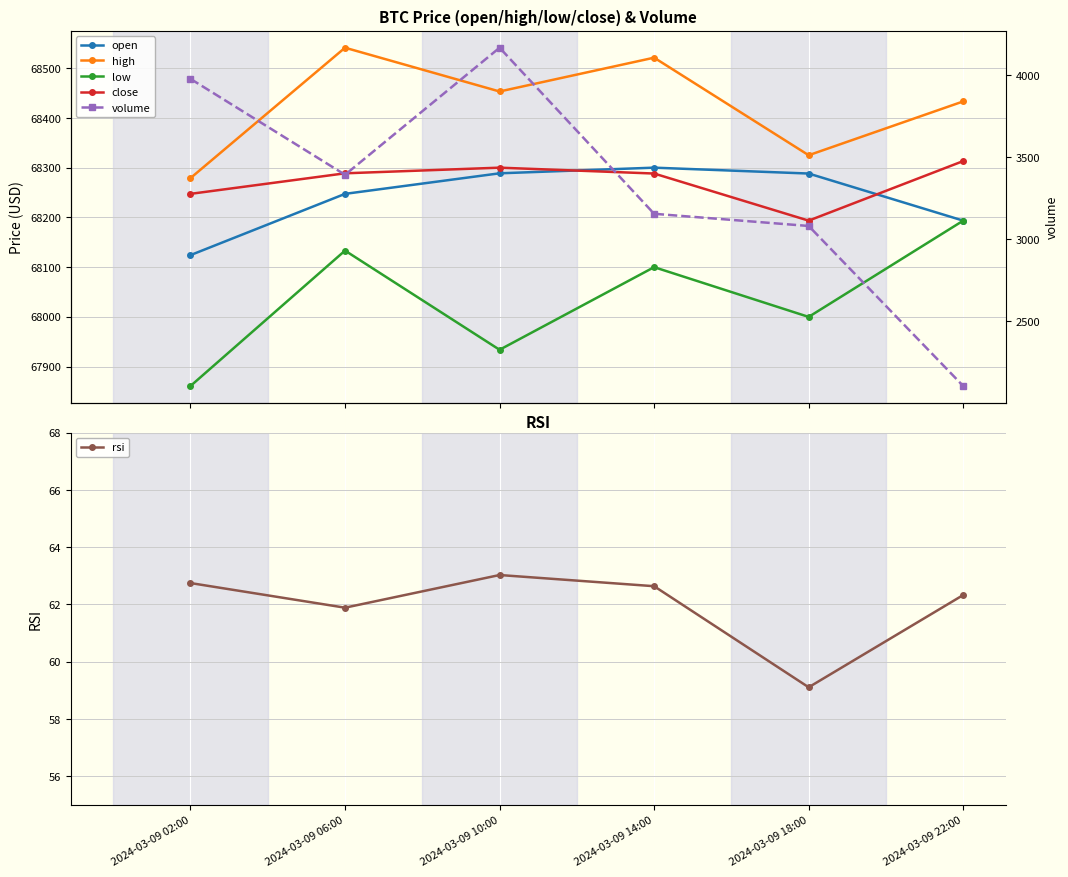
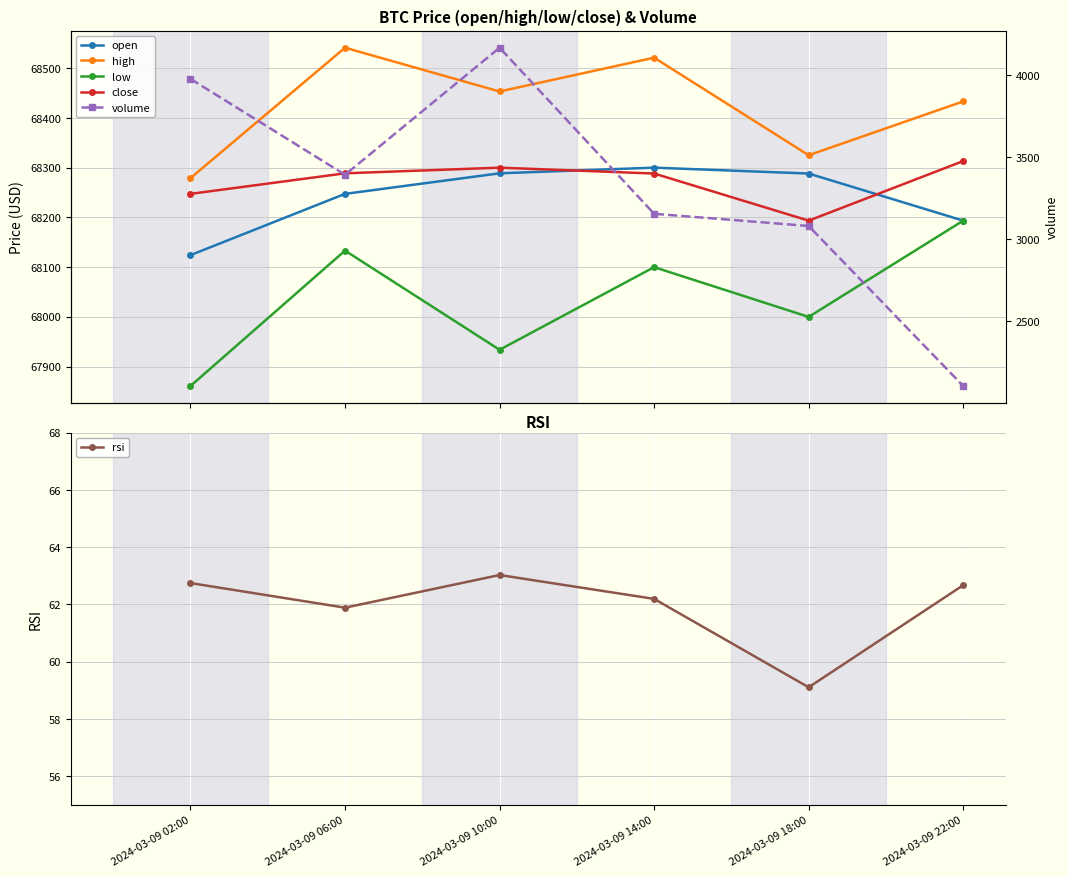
RSI, 2024-03-09 14:00: 62.6 -> 62.2
RSI, 2024-03-09 22:00: 62.3 -> 62.7
